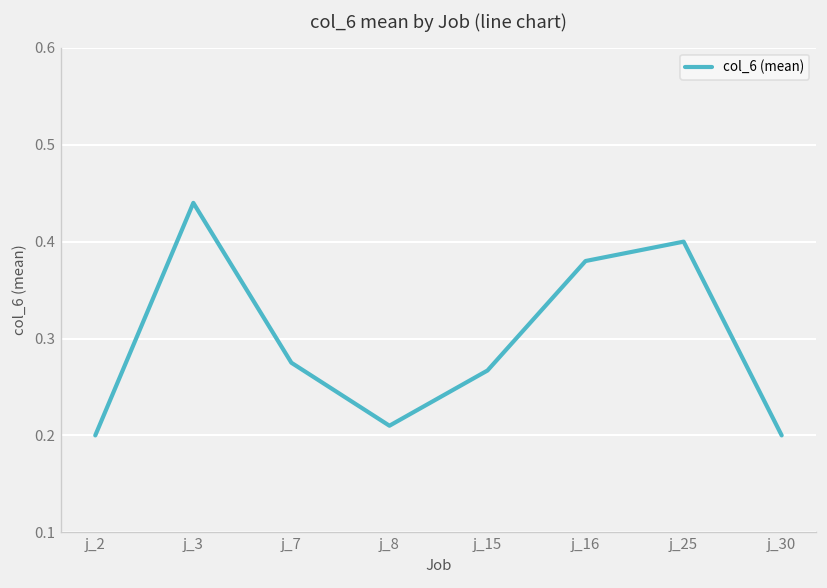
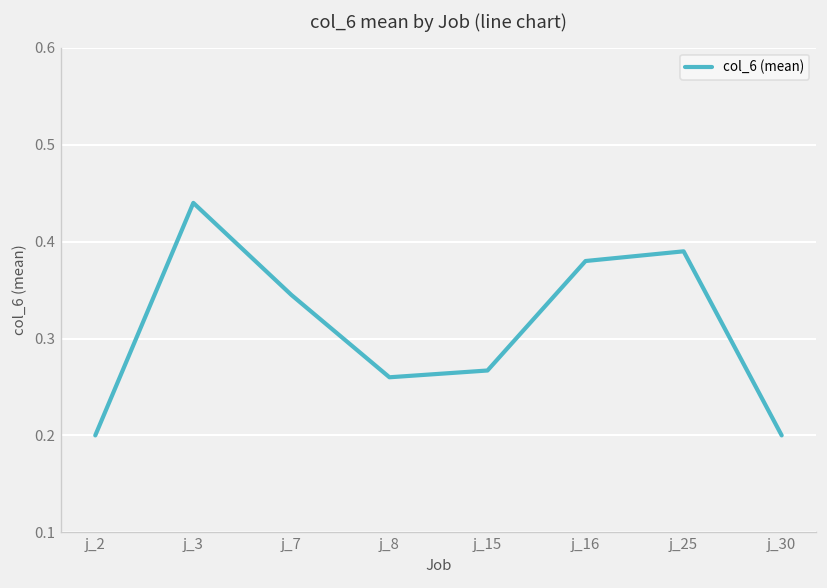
j_7: 0.28 -> 0.35
j_8: 0.21 -> 0.26
j_25: 0.40 -> 0.39
